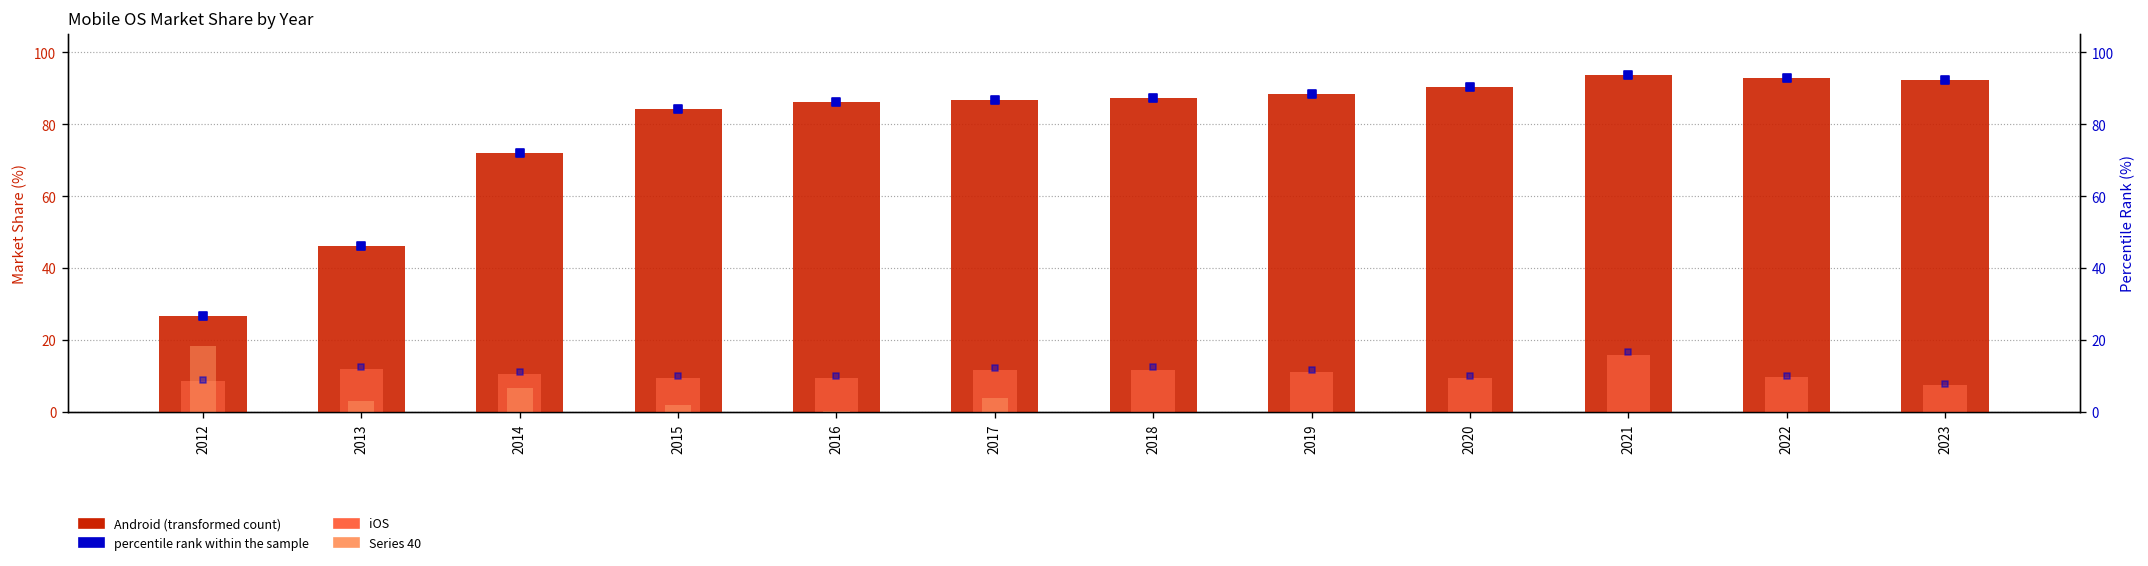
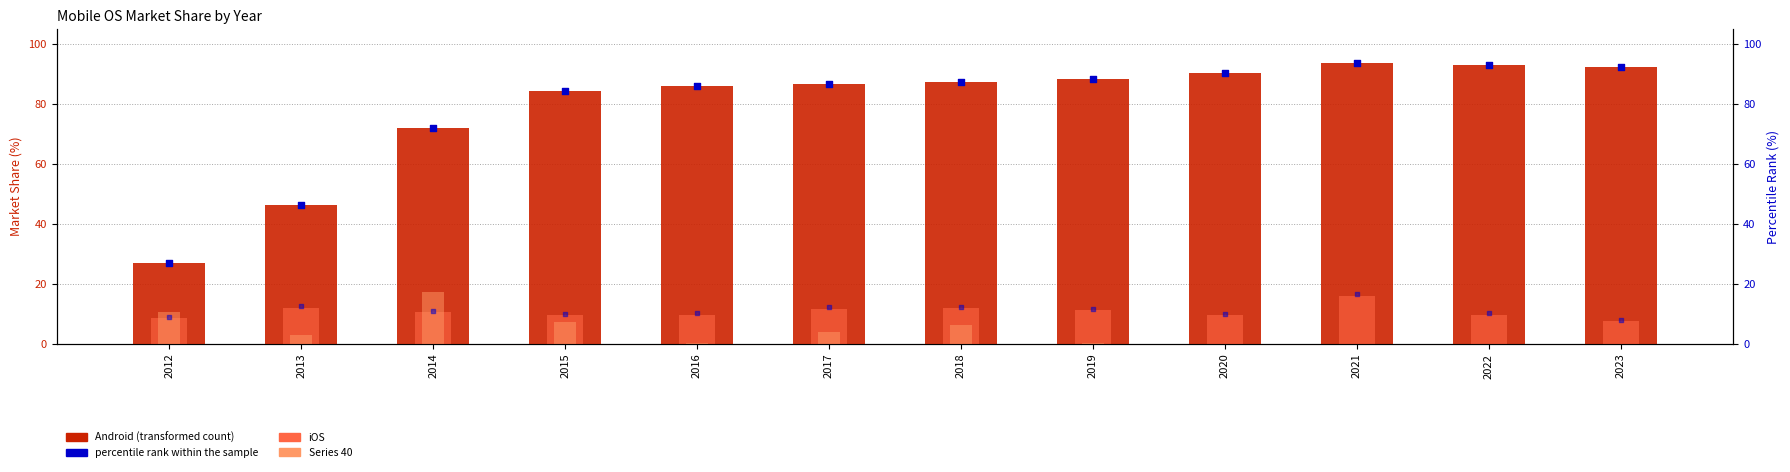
Series 40, 2012: 18 -> 10
Series 40, 2014: 7 -> 17
Series 40, 2015: 2 -> 7
Series 40, 2018: 0 -> 6
